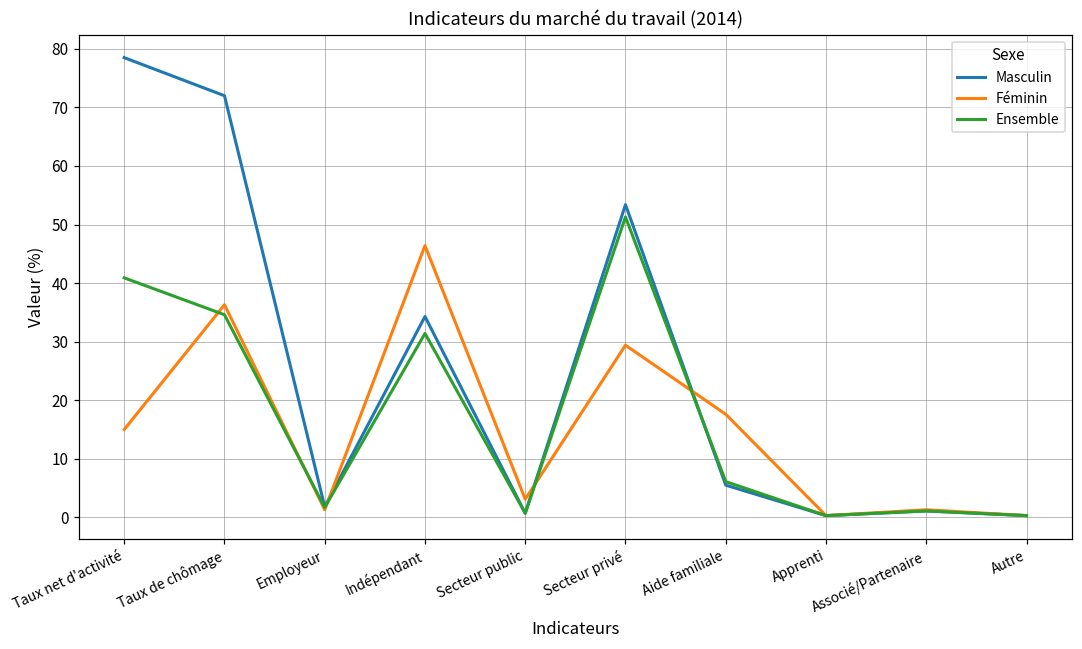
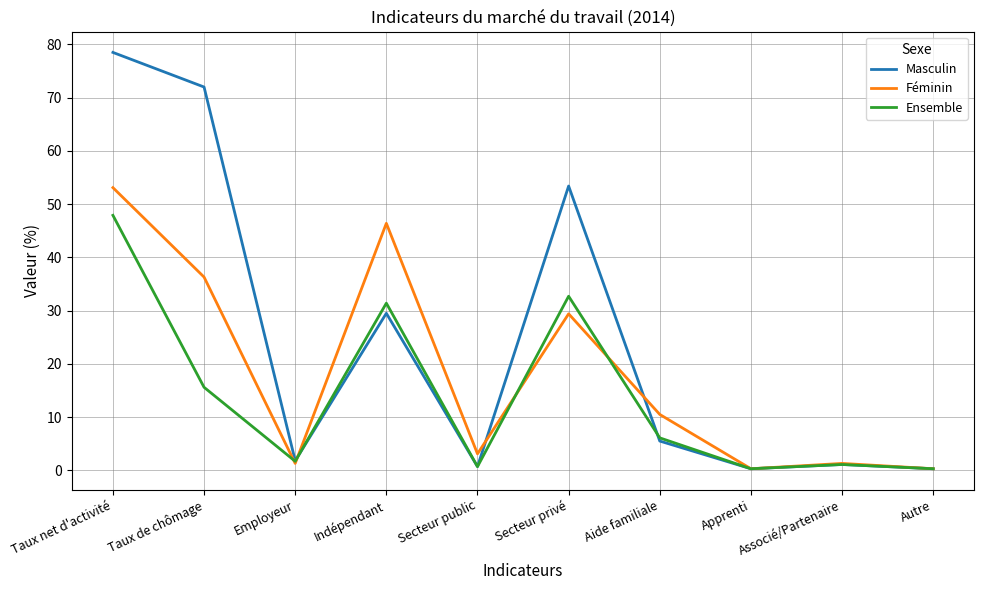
Féminin, Taux net d'activité: 15 -> 53
Ensemble, Taux net d'activité: 41 -> 48
Ensemble, Taux de chômage: 35 -> 16
Masculin, Indépendant: 34 -> 30
Ensemble, Secteur privé: 51 -> 33
Féminin, Aide familiale: 18 -> 11
